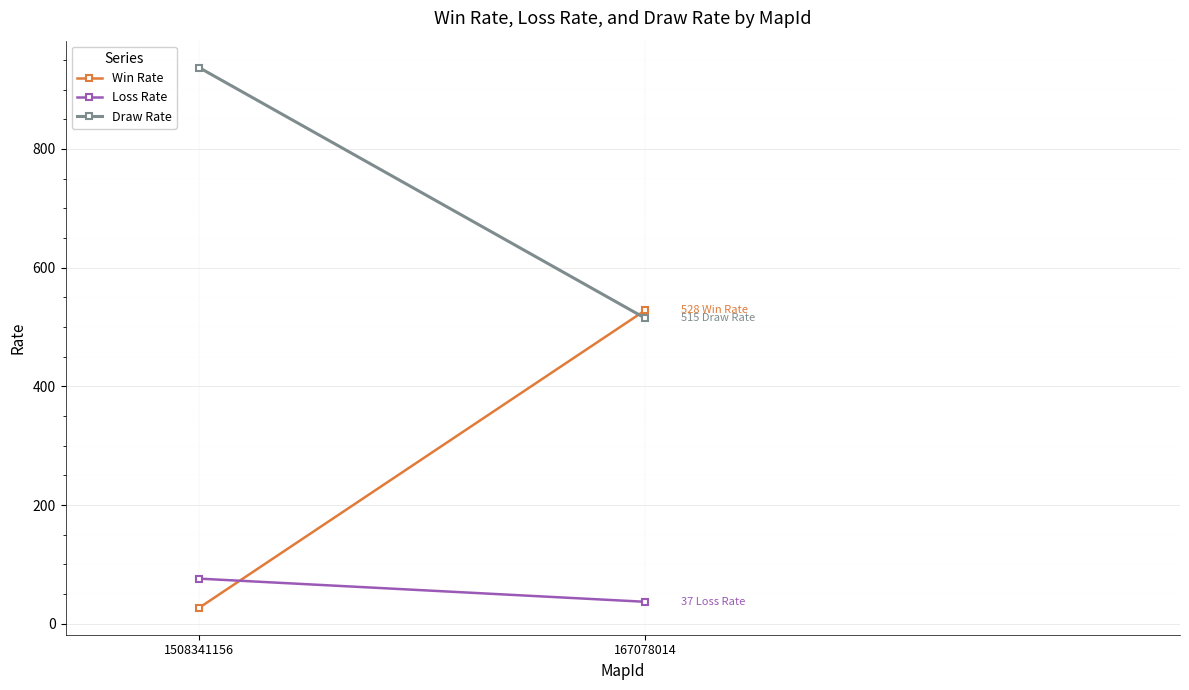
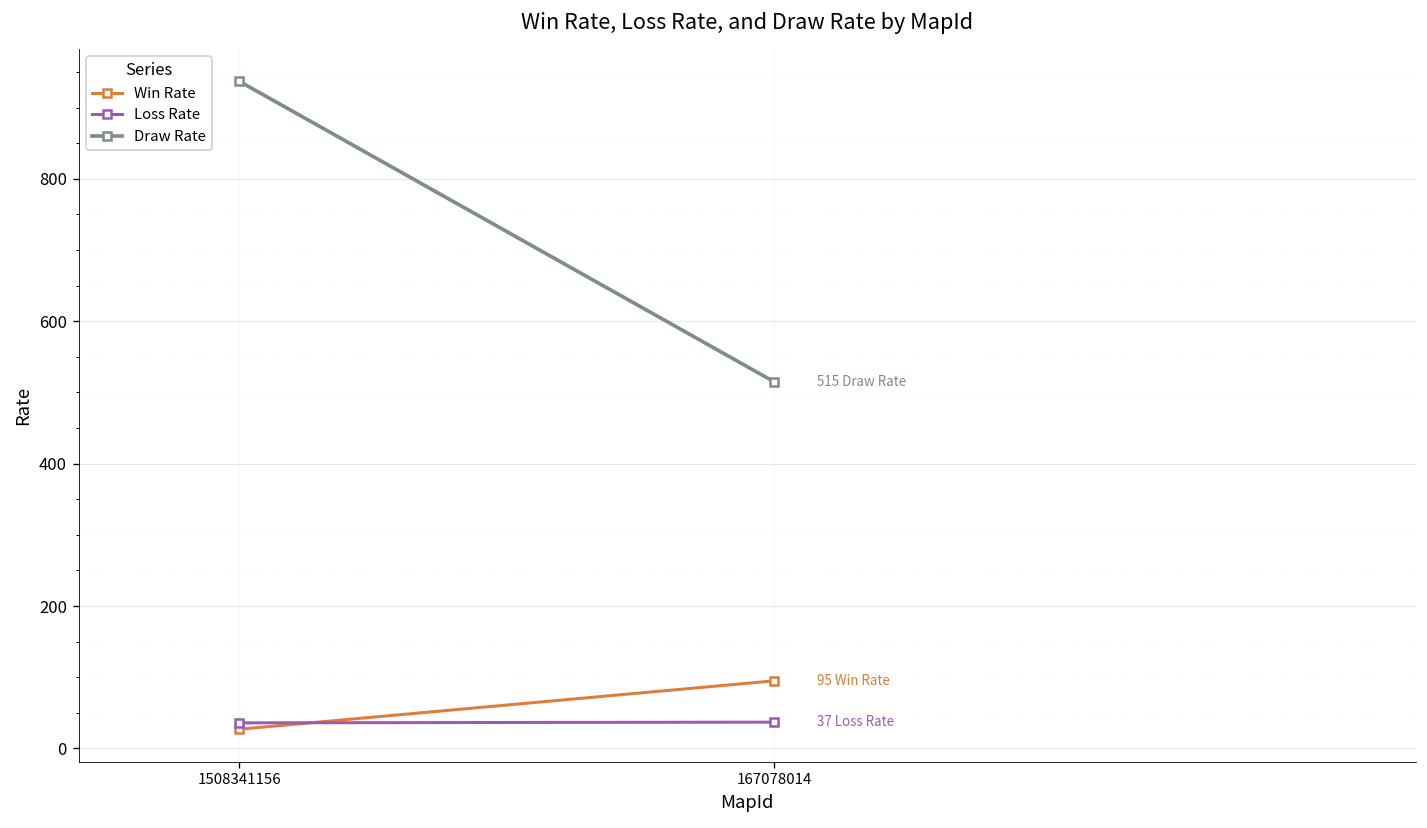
Loss Rate, 1508341156: 80 -> 40
Win Rate, 167078014: 528 -> 95
